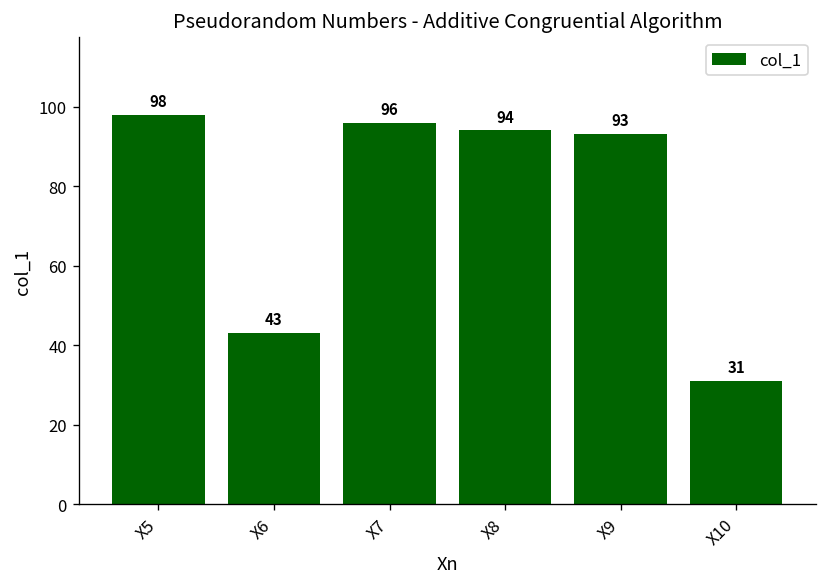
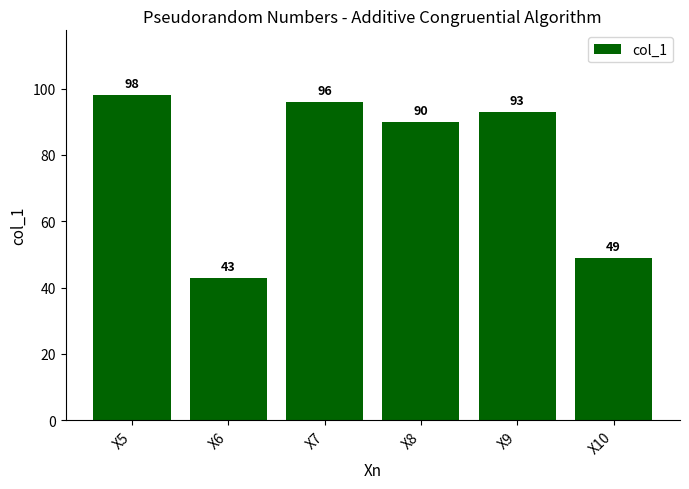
X8: 94 -> 90
X10: 31 -> 49
